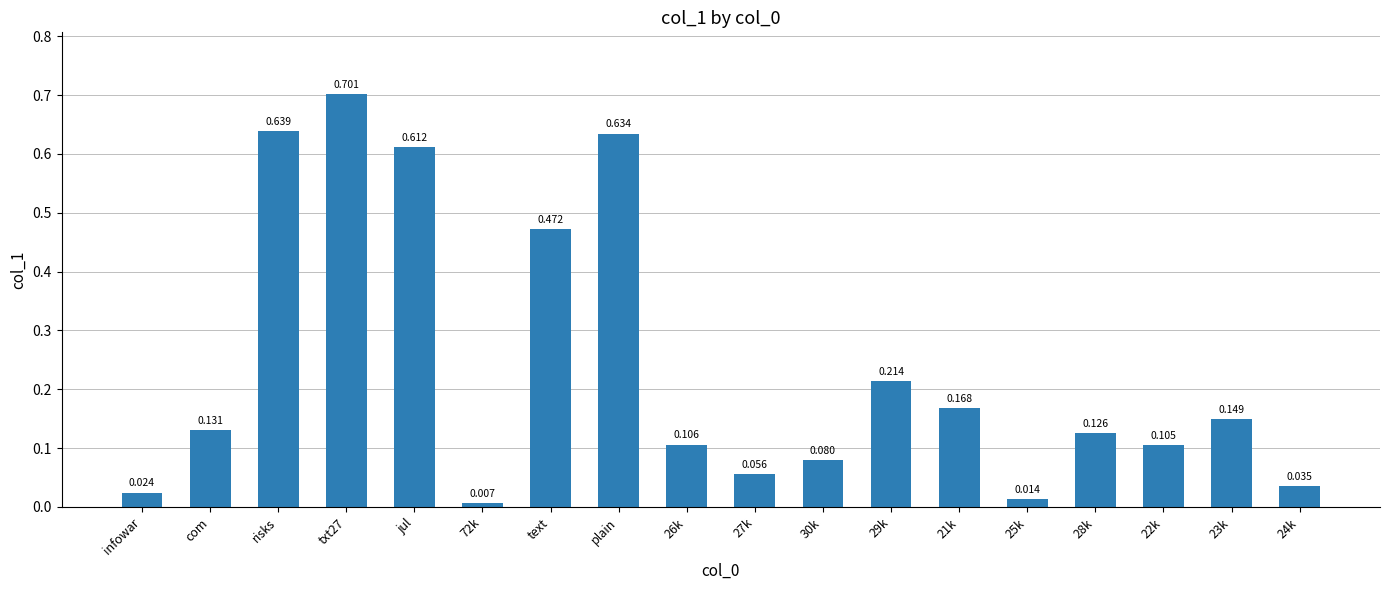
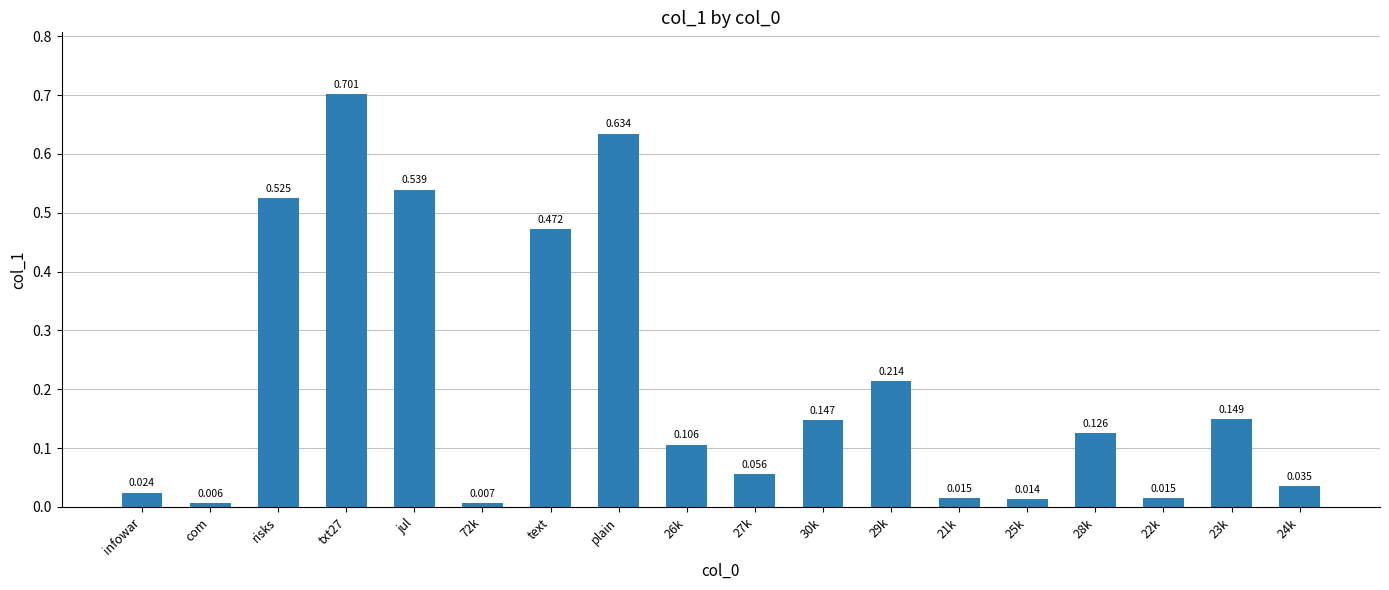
com: 0.131 -> 0.006
risks: 0.639 -> 0.525
jul: 0.612 -> 0.539
30k: 0.080 -> 0.147
21k: 0.168 -> 0.015
22k: 0.105 -> 0.015
